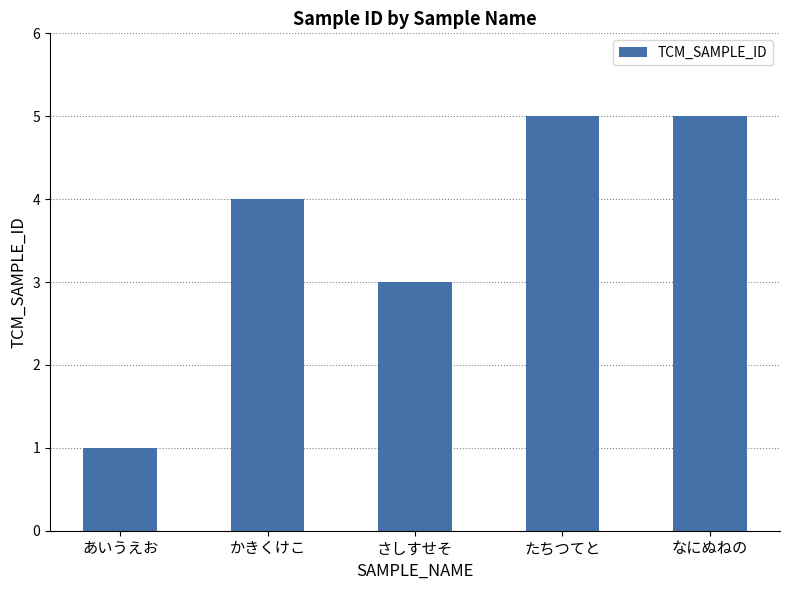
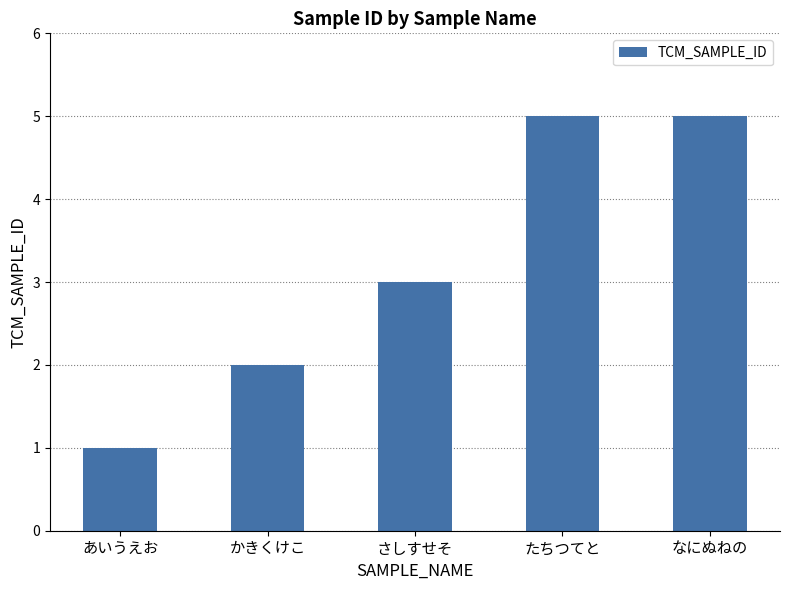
かきくけこ: 4 -> 2
